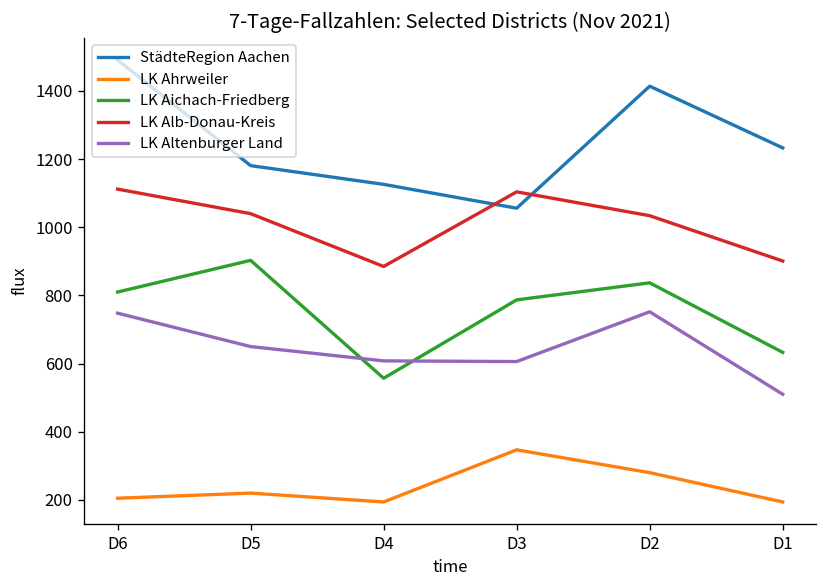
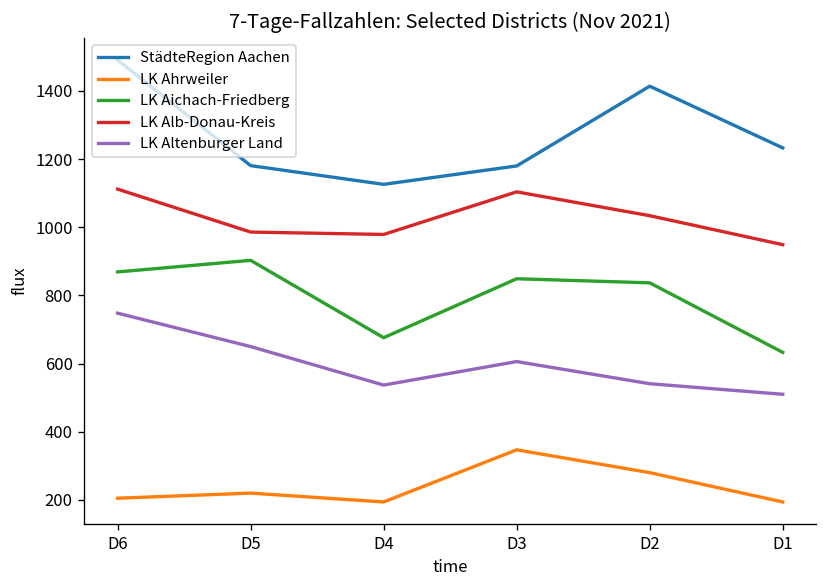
LK Aichach-Friedberg, D6: 810 -> 870
LK Alb-Donau-Kreis, D5: 1040 -> 990
LK Aichach-Friedberg, D4: 560 -> 680
LK Alb-Donau-Kreis, D4: 890 -> 980
LK Altenburger Land, D4: 610 -> 540
StädteRegion Aachen, D3: 1060 -> 1180
LK Aichach-Friedberg, D3: 790 -> 850
LK Altenburger Land, D2: 750 -> 540
LK Alb-Donau-Kreis, D1: 900 -> 950
